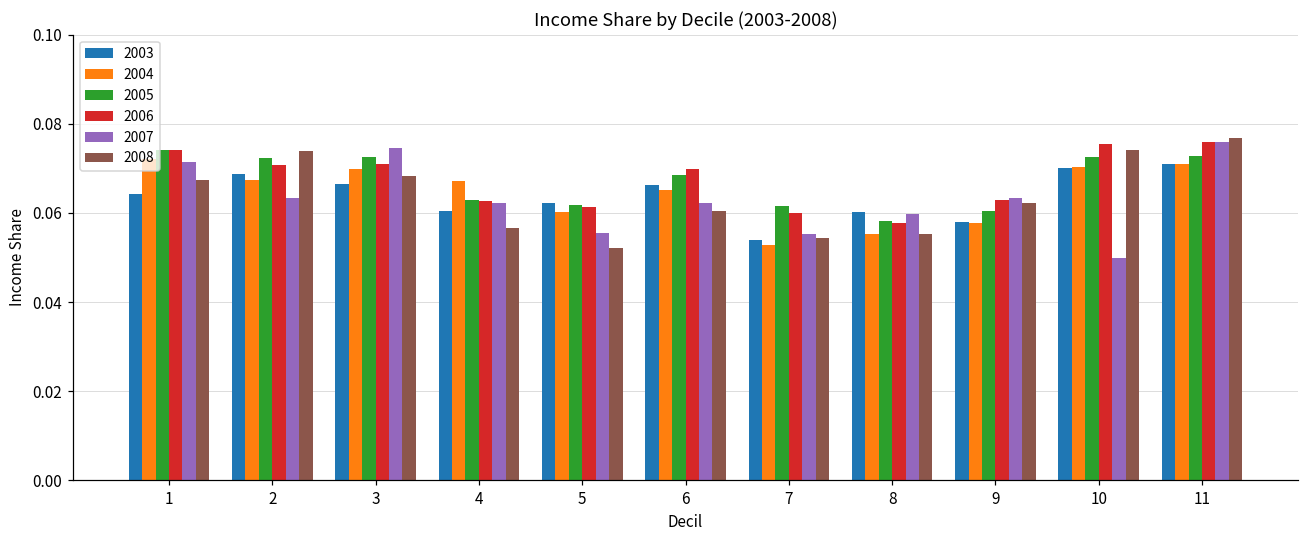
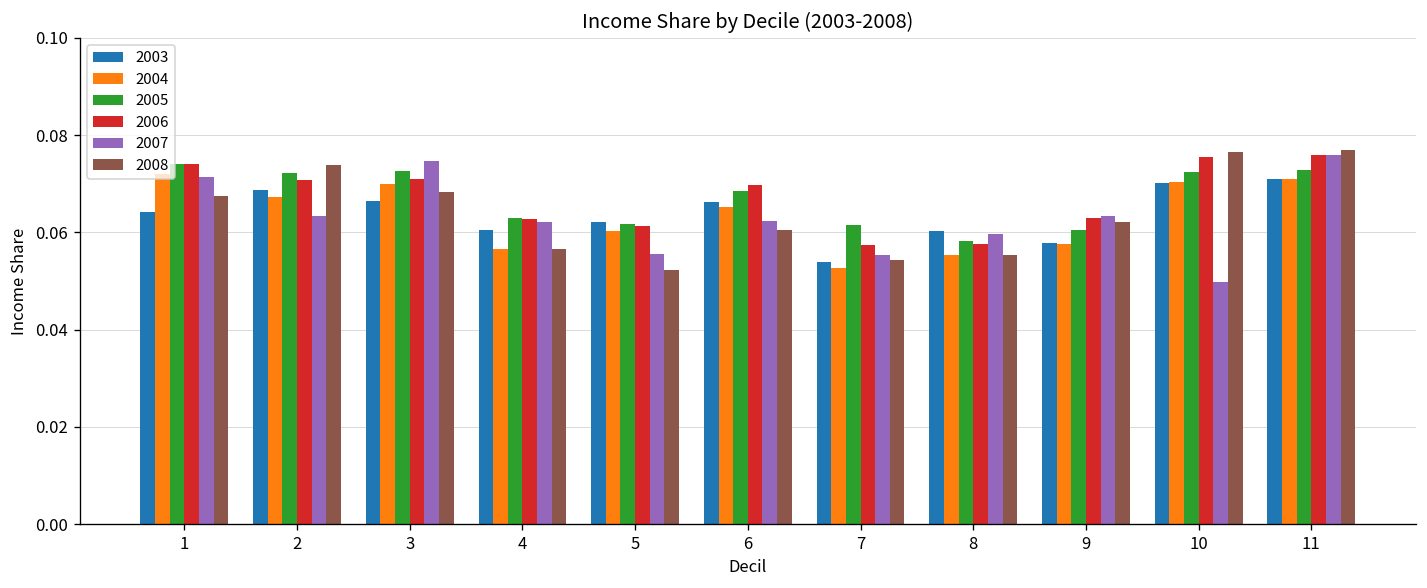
2004, 4: 0.067 -> 0.057
2006, 7: 0.060 -> 0.057
2008, 10: 0.074 -> 0.077
